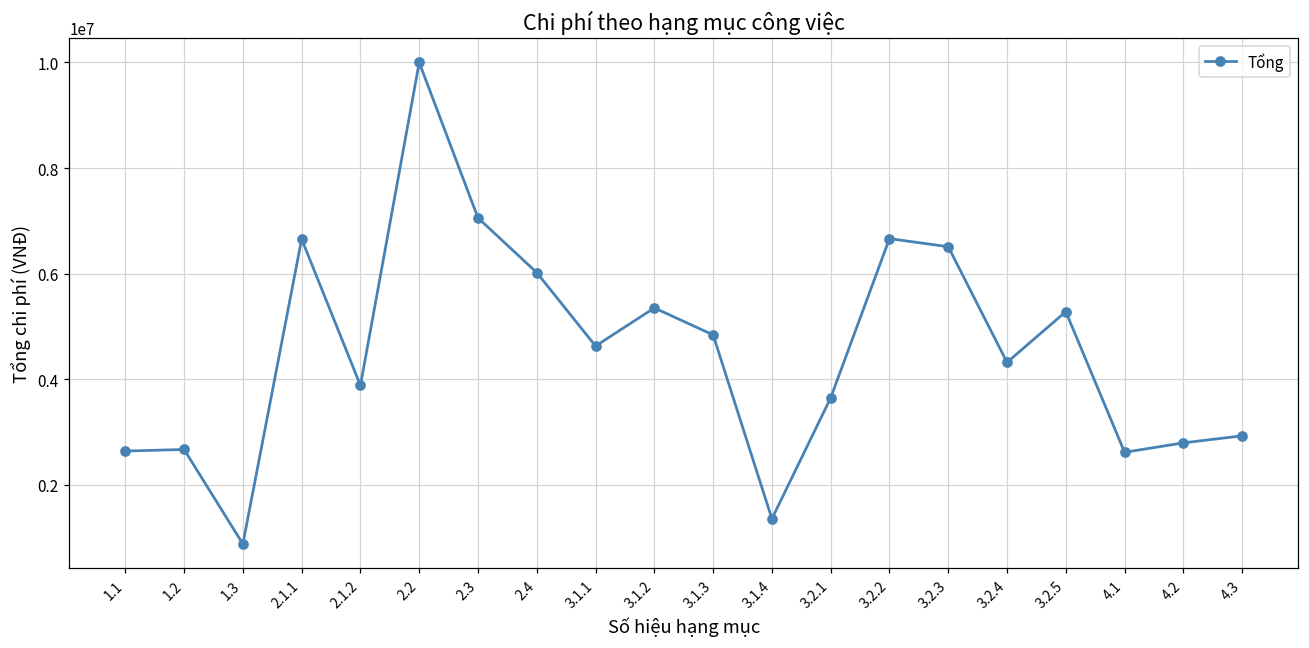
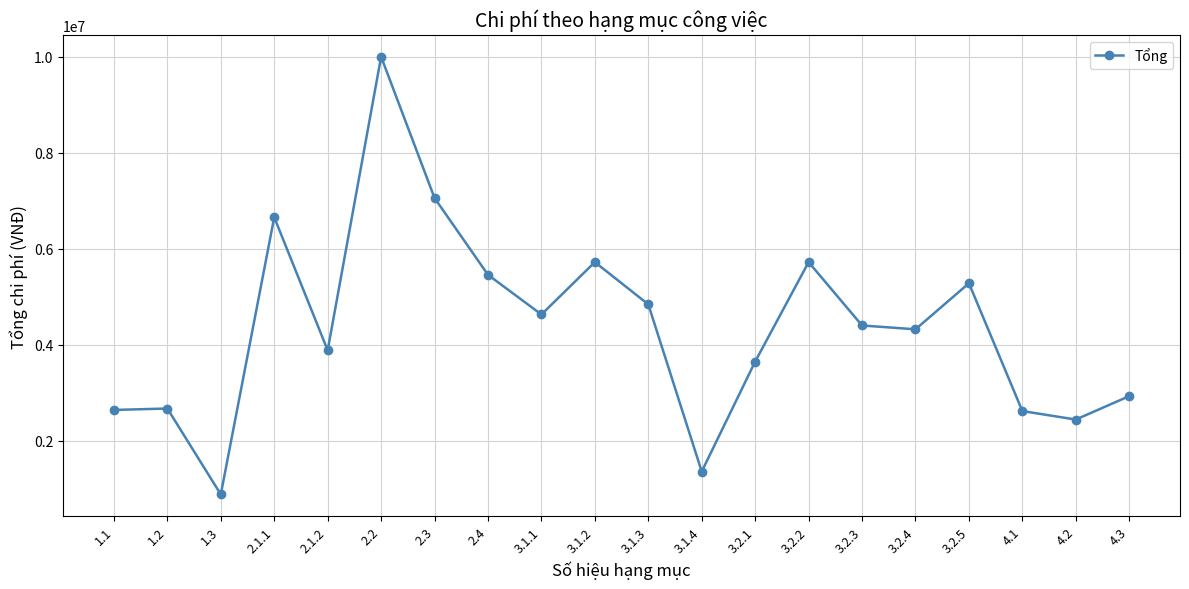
2.4: 6000000 -> 5500000
3.1.2: 5400000 -> 5700000
3.2.2: 6700000 -> 5700000
3.2.3: 6500000 -> 4400000
4.2: 2800000 -> 2400000
